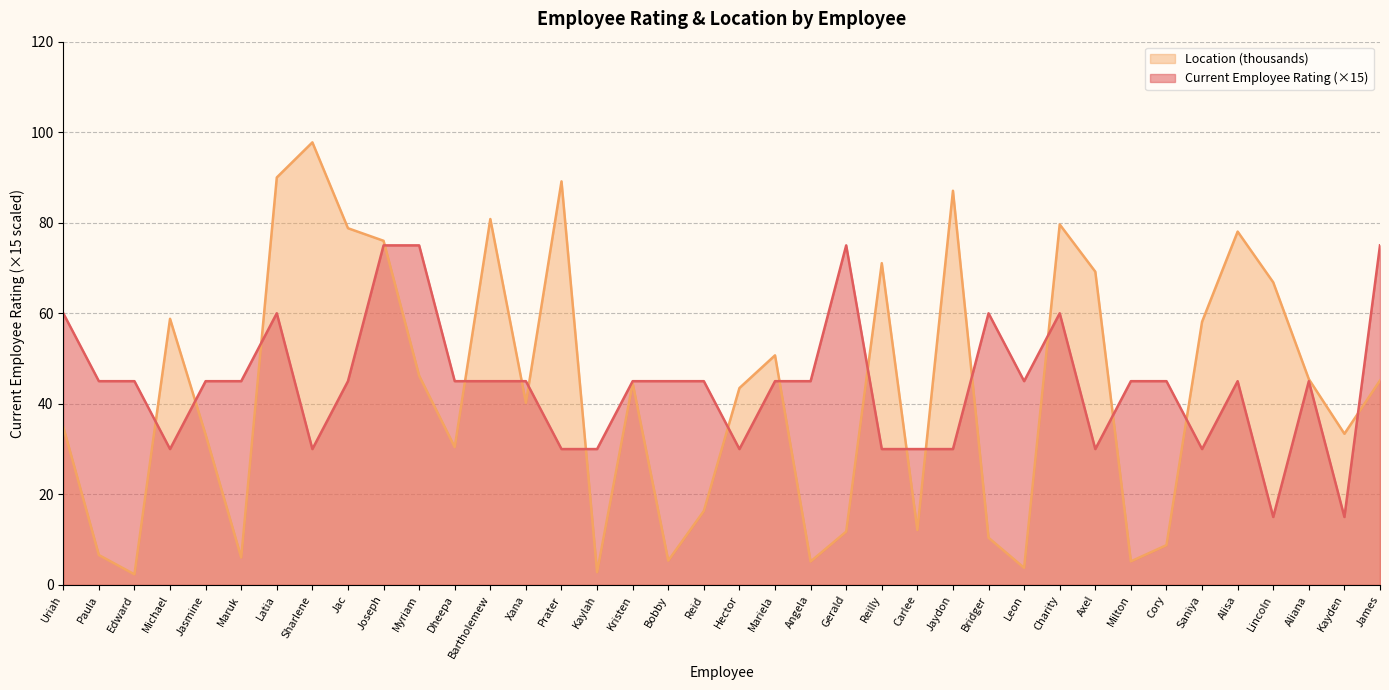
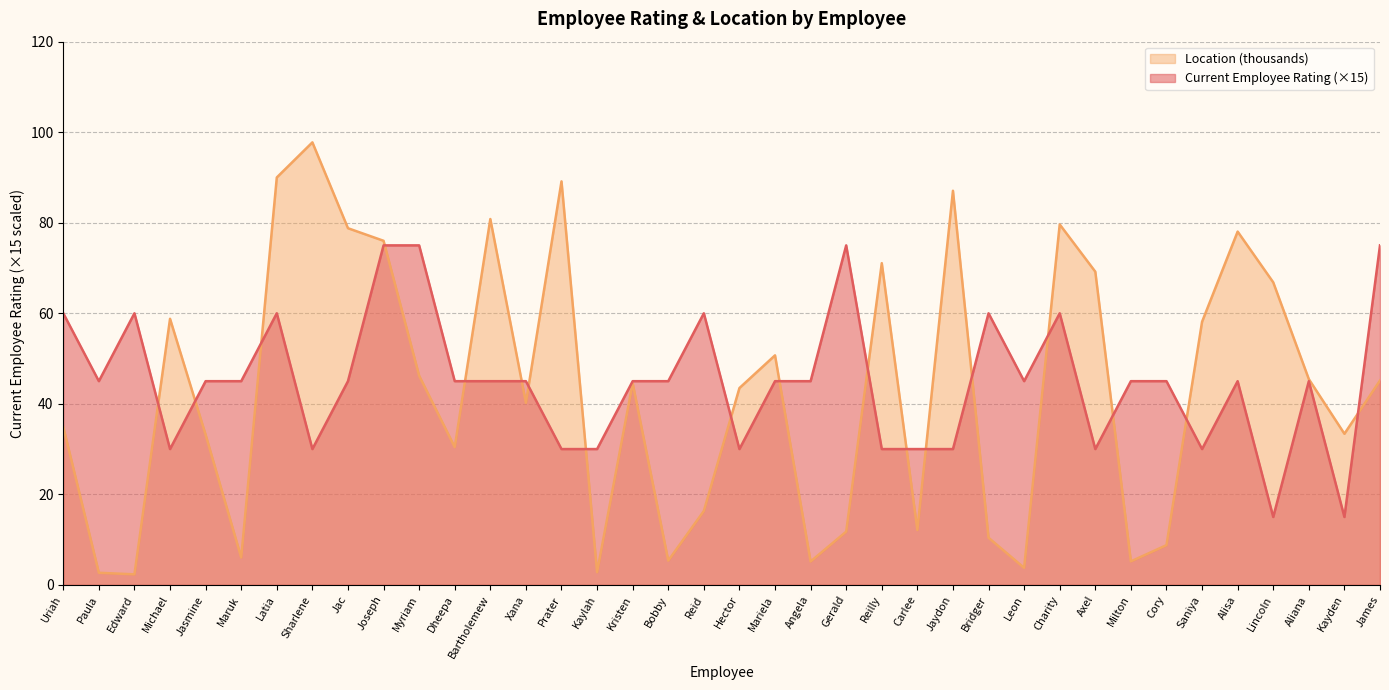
Location (thousands), Paula: 7 -> 3
Current Employee Rating (×15), Edward: 45 -> 60
Current Employee Rating (×15), Reid: 45 -> 60
